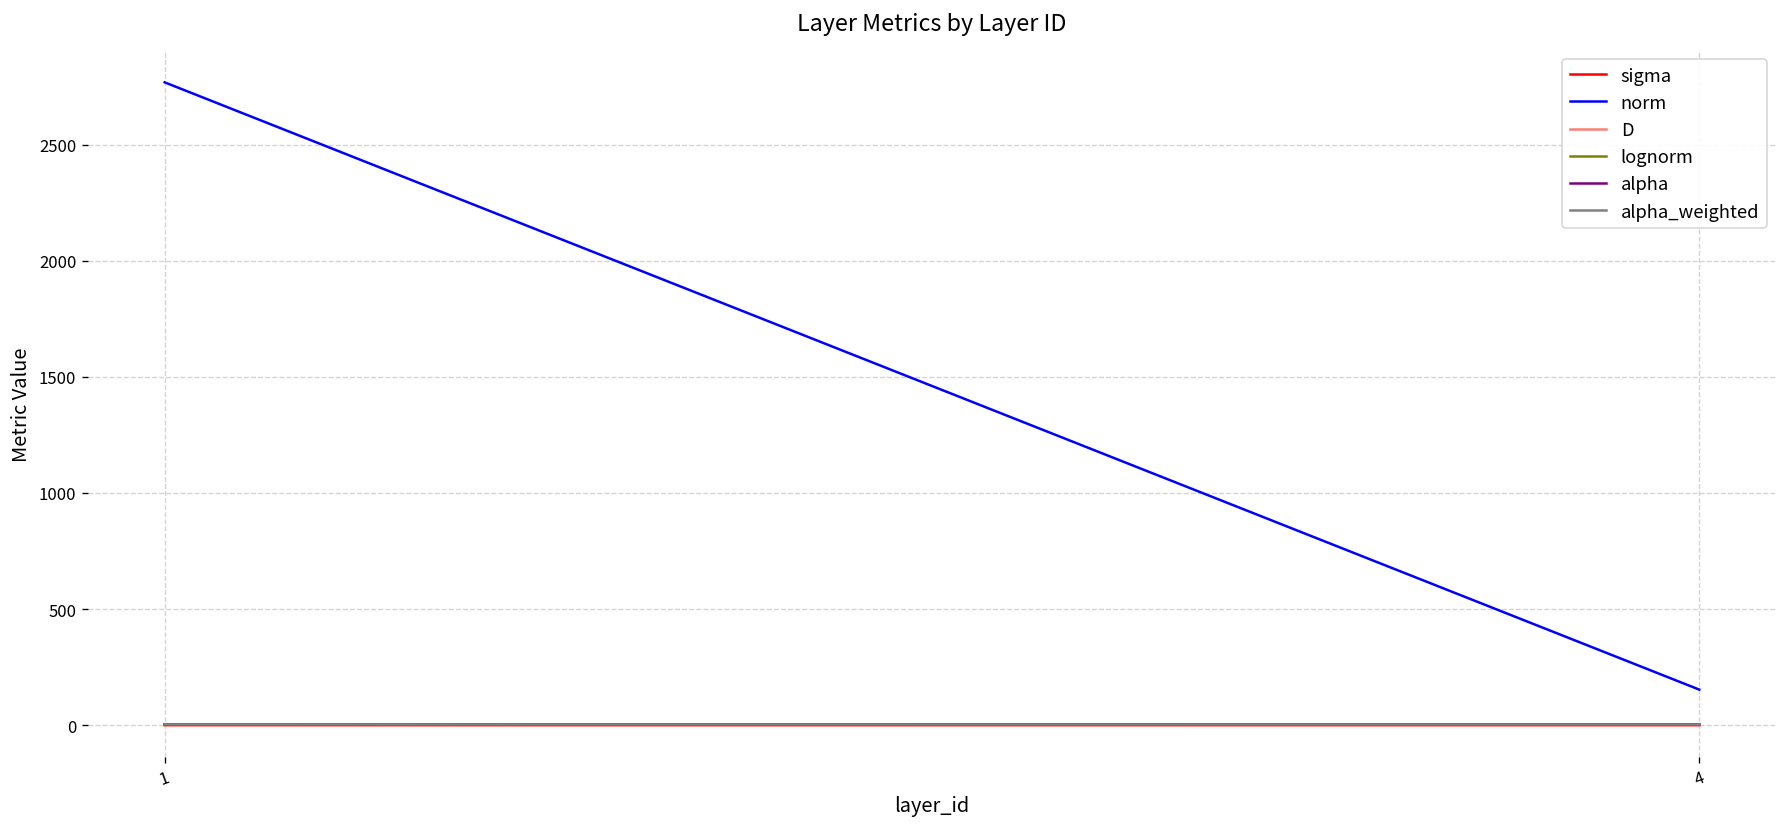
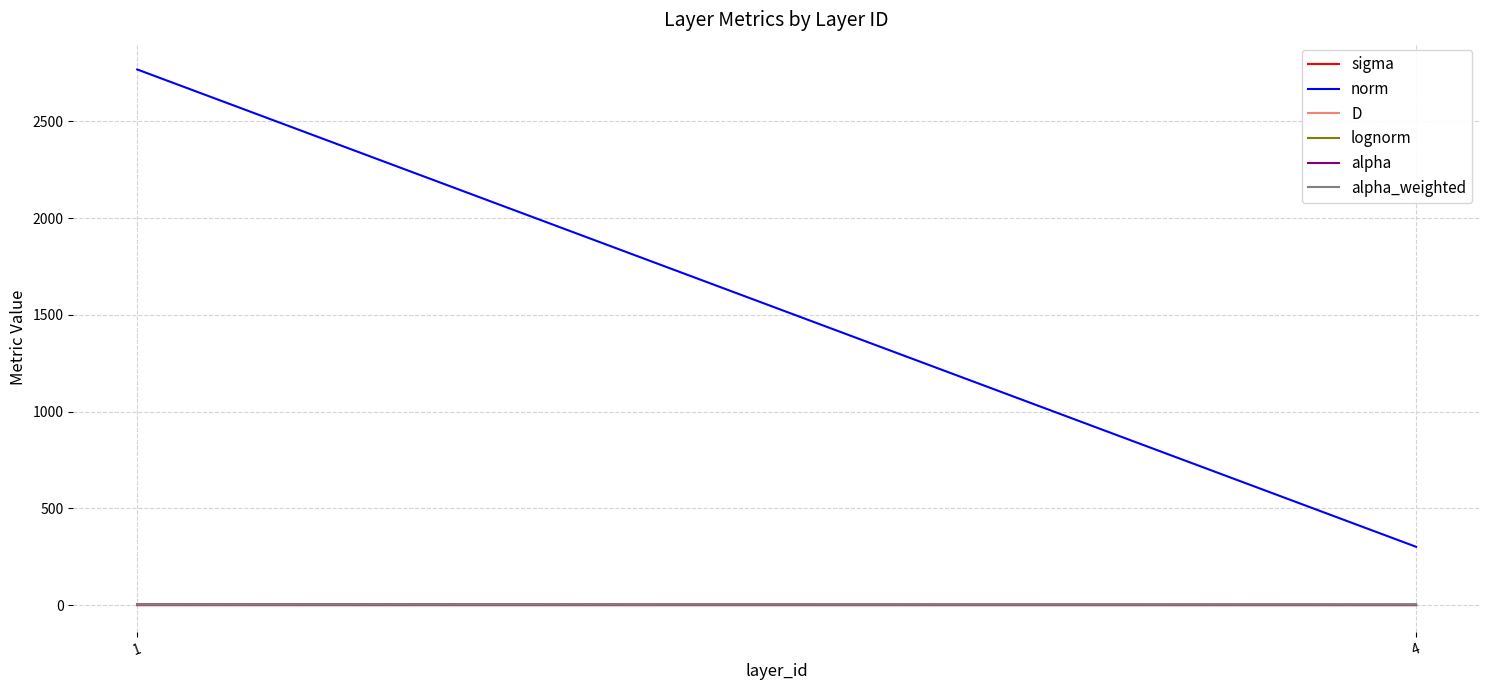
norm, 4: 150 -> 300
